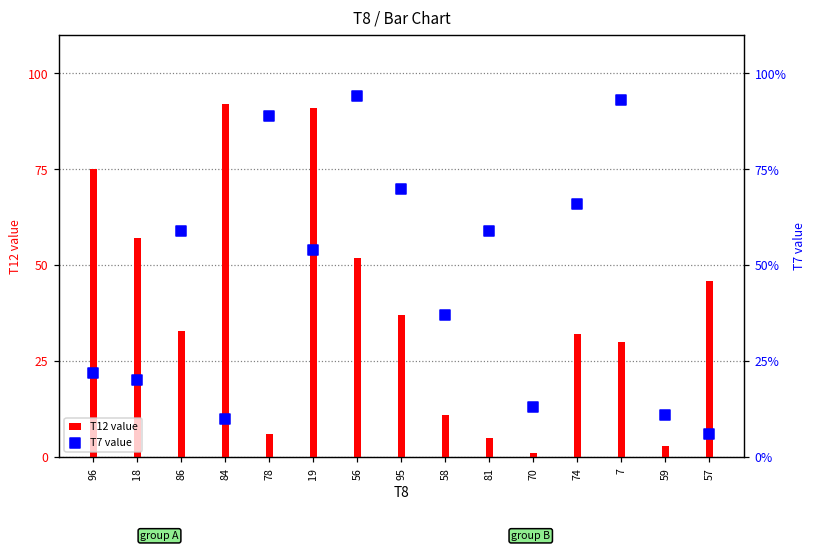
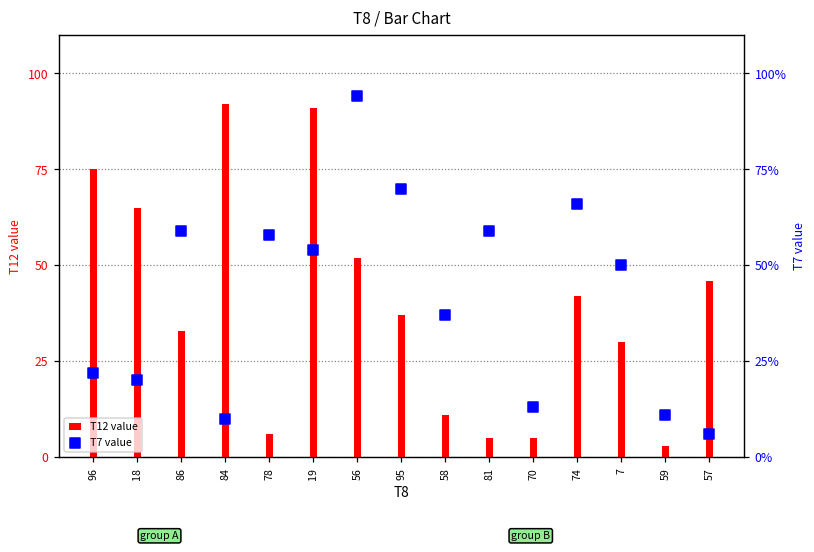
T12 value, 18: 57 -> 65
T12 value, 70: 1 -> 5
T12 value, 74: 32 -> 42
T7 value, 78: 89% -> 58%
T7 value, 7: 93% -> 50%
